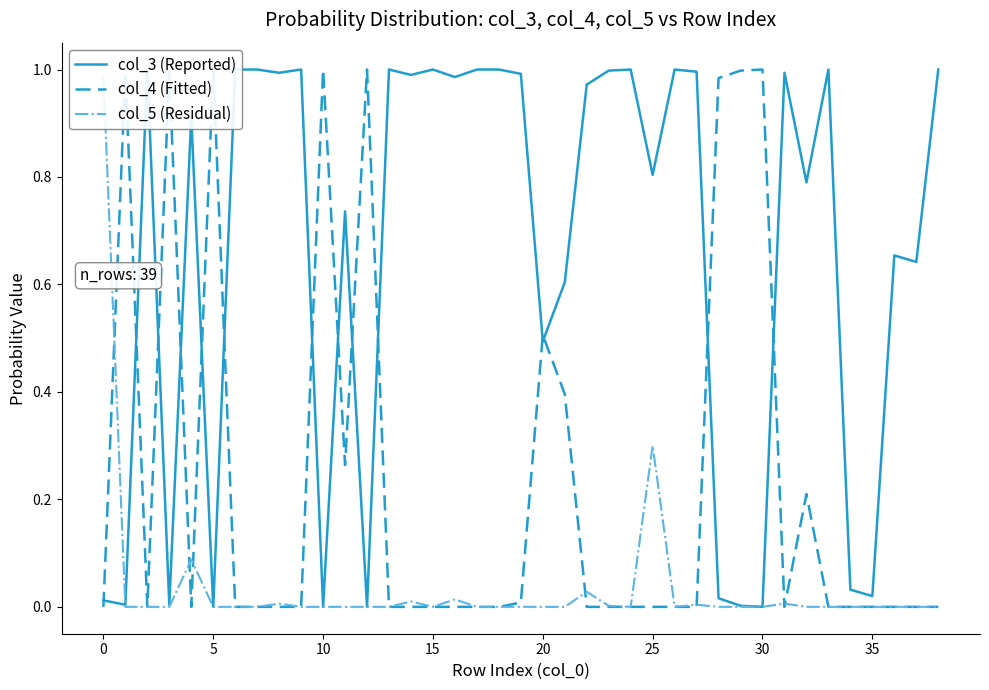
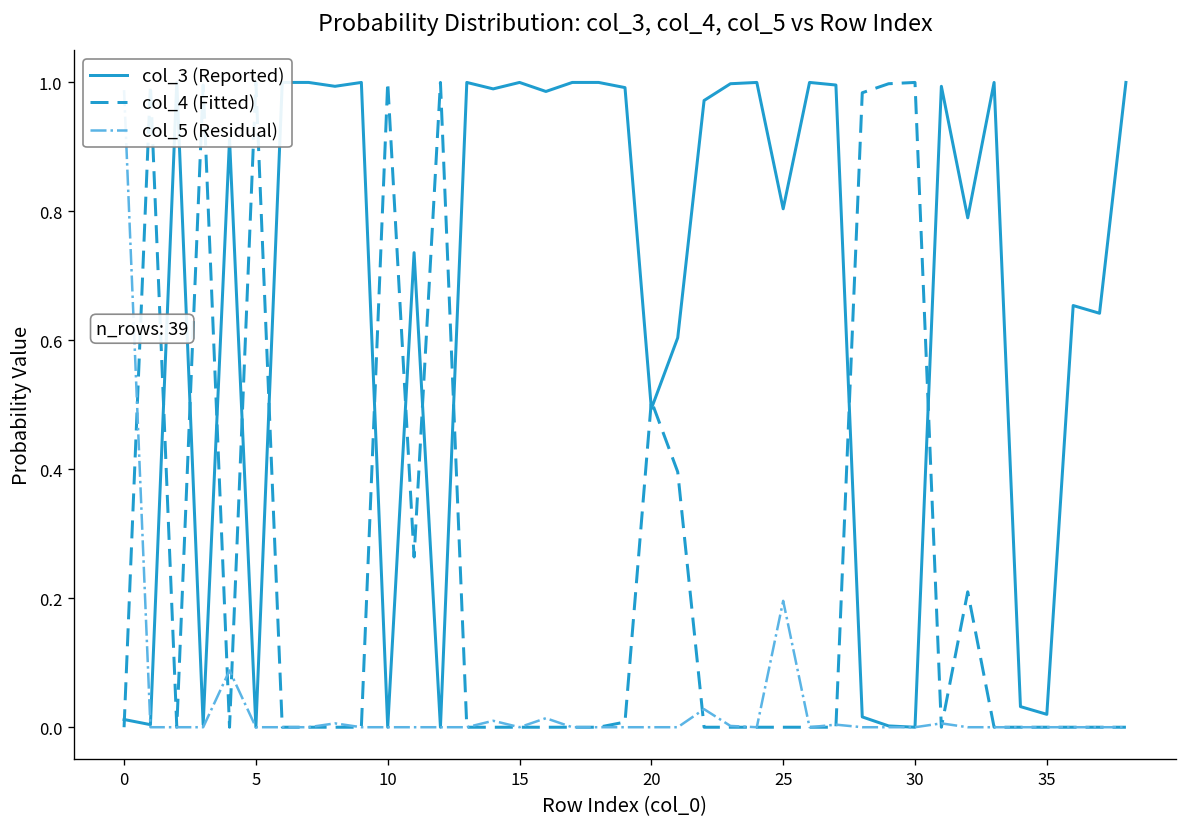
col_5 (Residual), 25: 0.30 -> 0.20
